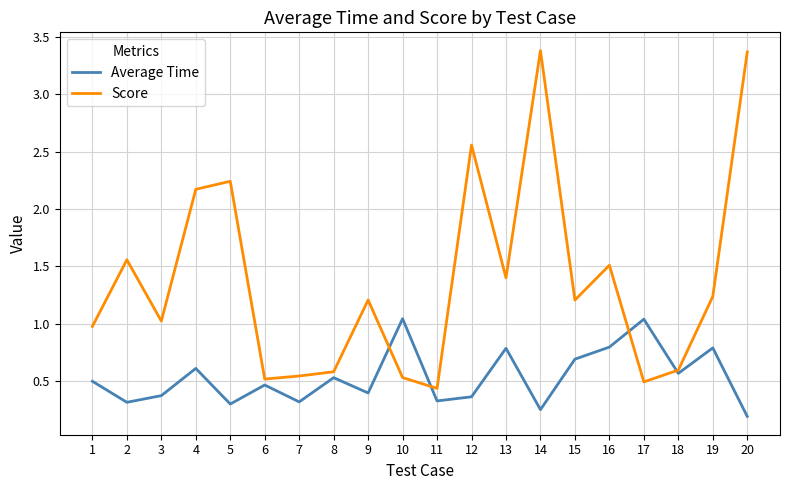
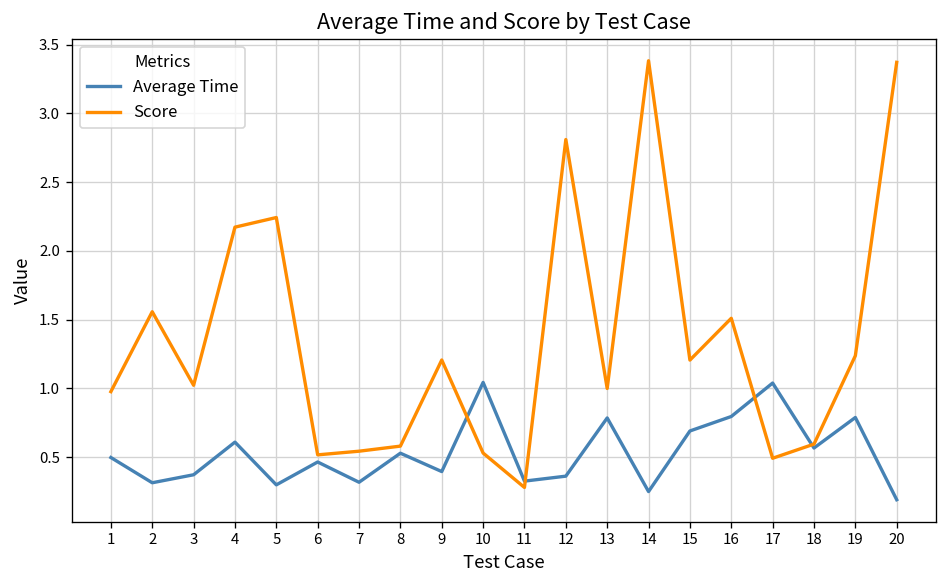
Score, 11: 0.44 -> 0.28
Score, 12: 2.56 -> 2.81
Score, 13: 1.4 -> 1.0
